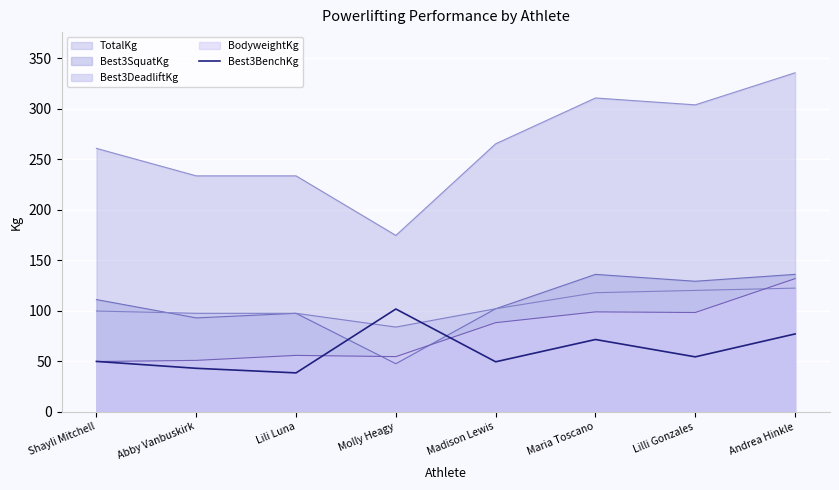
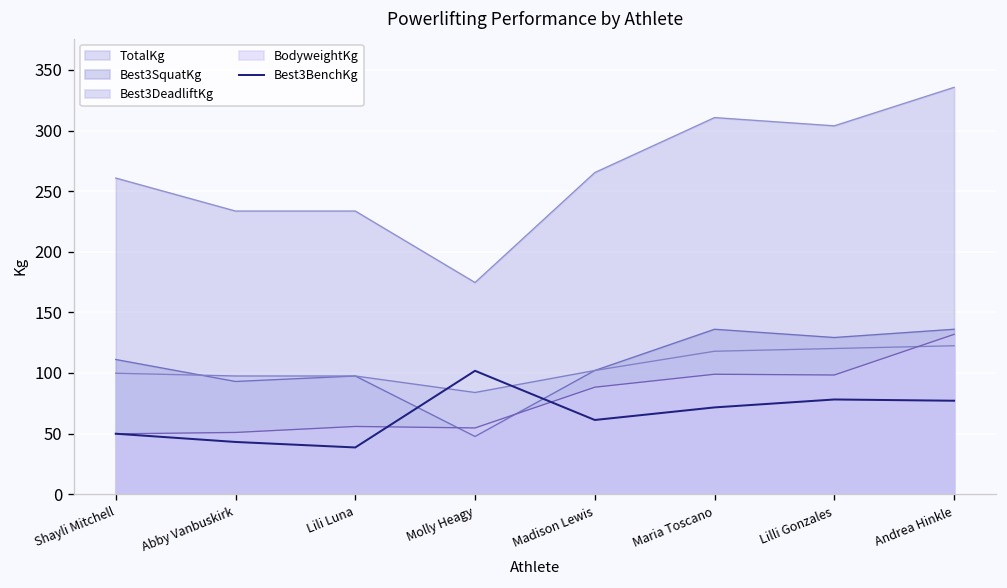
Best3BenchKg, Madison Lewis: 50 -> 61
Best3BenchKg, Lilli Gonzales: 54 -> 78
